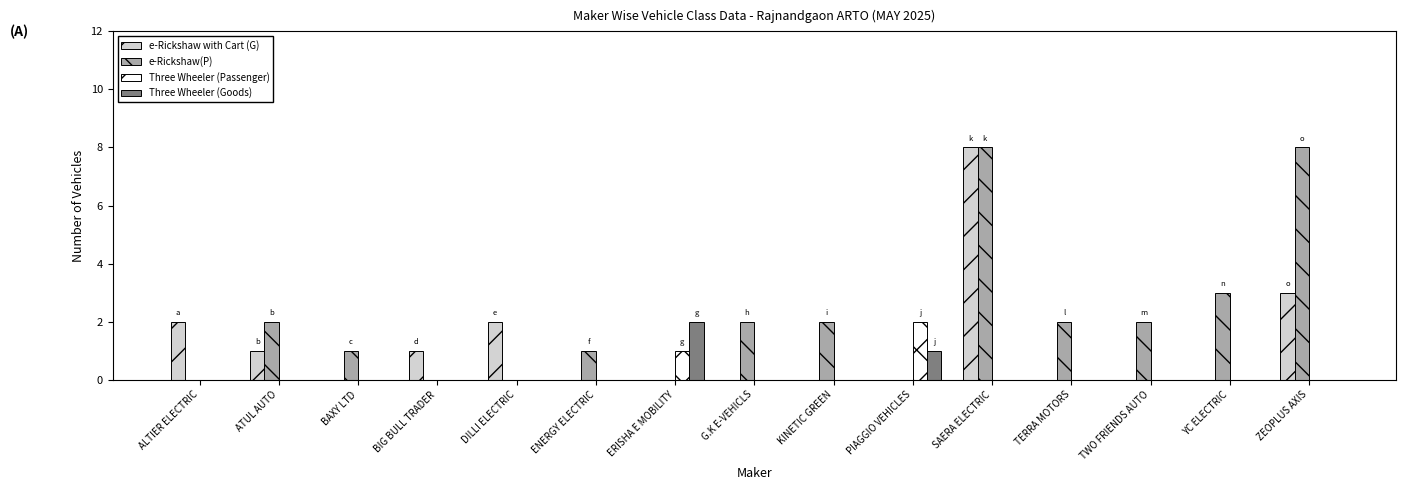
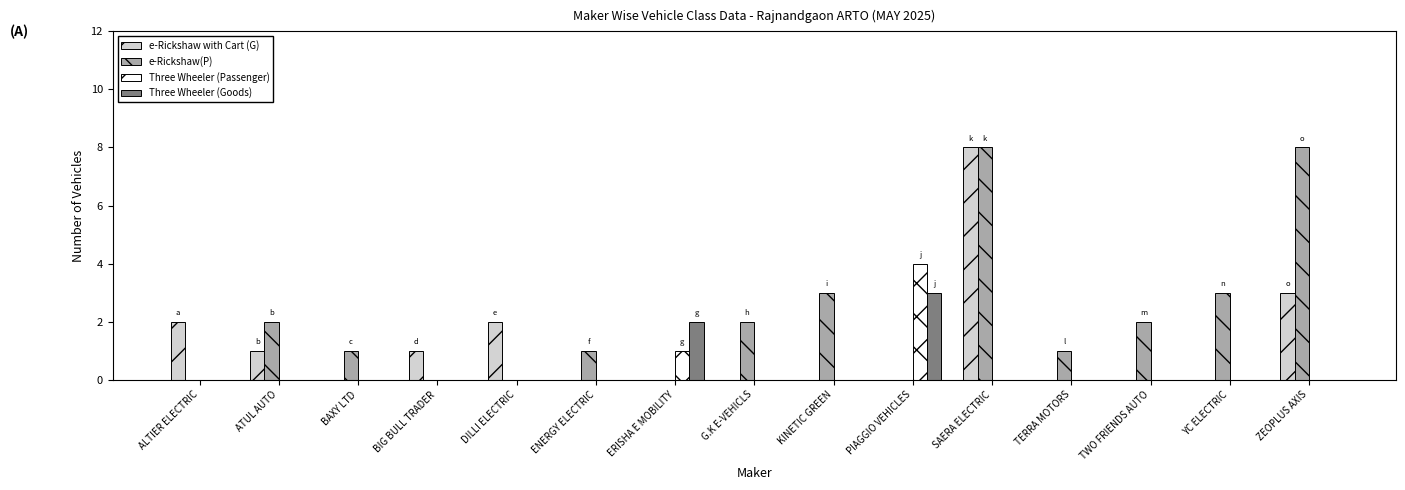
e-Rickshaw(P), KINETIC GREEN: 2 -> 3
Three Wheeler (Passenger), PIAGGIO VEHICLES: 2 -> 4
Three Wheeler (Goods), PIAGGIO VEHICLES: 1 -> 3
e-Rickshaw(P), TERRA MOTORS: 2 -> 1
